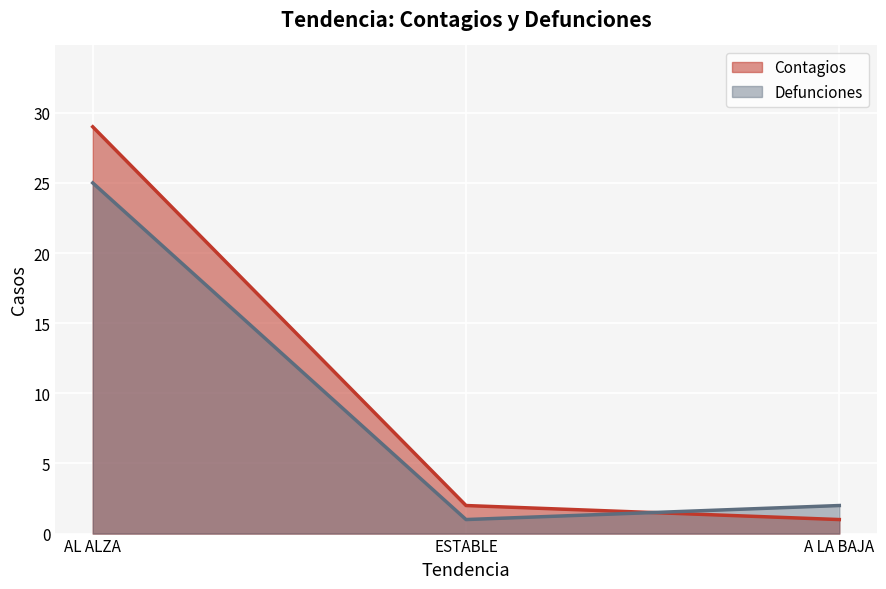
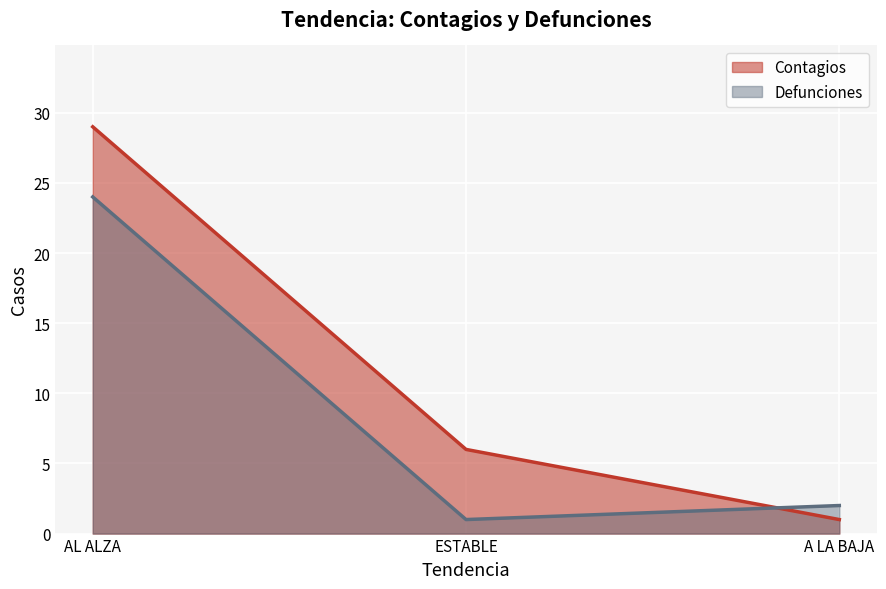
Defunciones, AL ALZA: 25 -> 24
Contagios, ESTABLE: 2 -> 6
